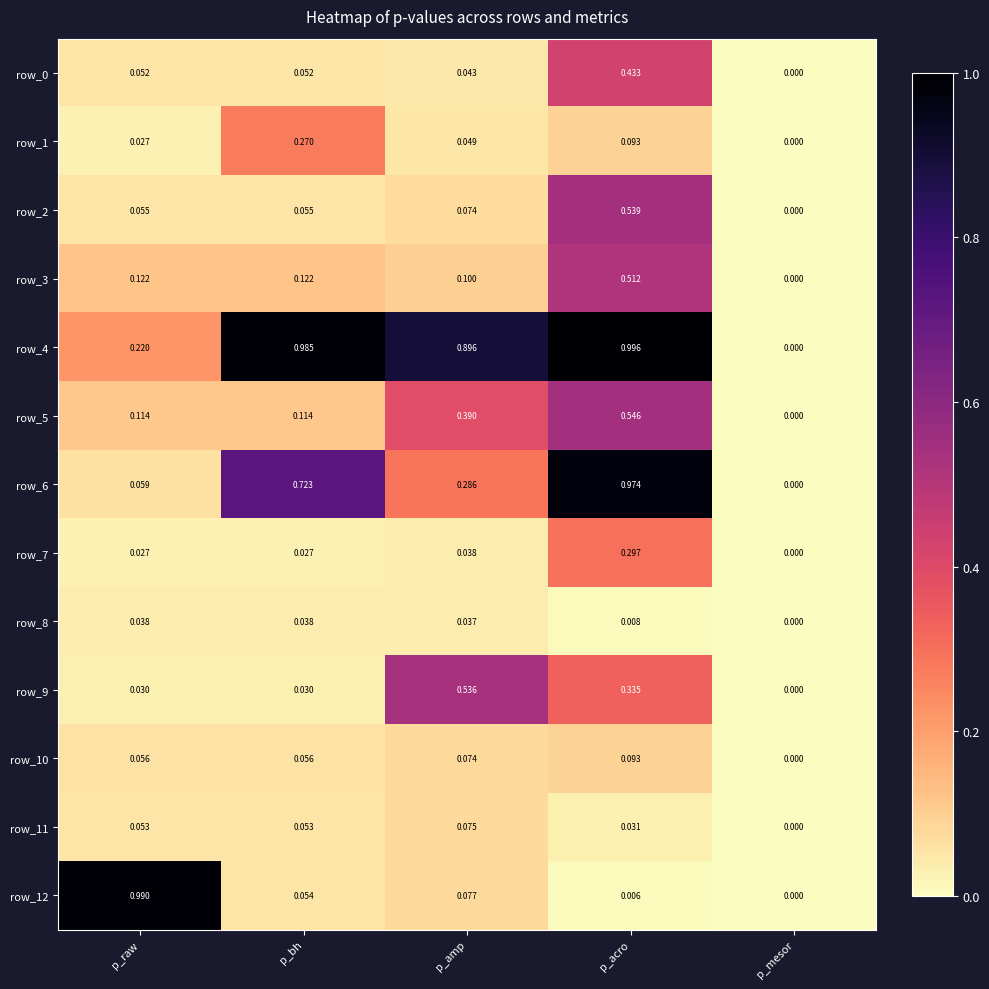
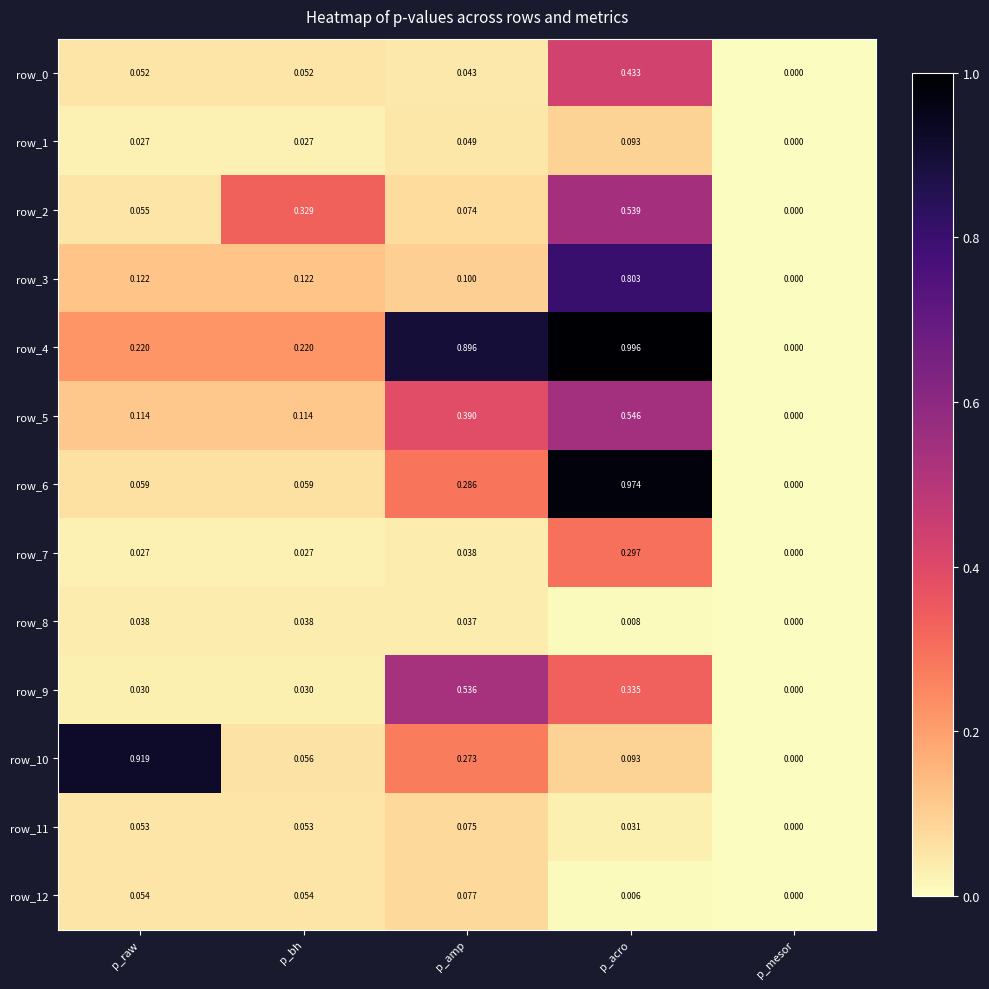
row_1, p_bh: 0.270 -> 0.027
row_2, p_bh: 0.055 -> 0.329
row_3, p_acro: 0.512 -> 0.803
row_4, p_bh: 0.985 -> 0.220
row_6, p_bh: 0.723 -> 0.059
row_10, p_raw: 0.056 -> 0.919
row_10, p_amp: 0.074 -> 0.273
row_12, p_raw: 0.990 -> 0.054
